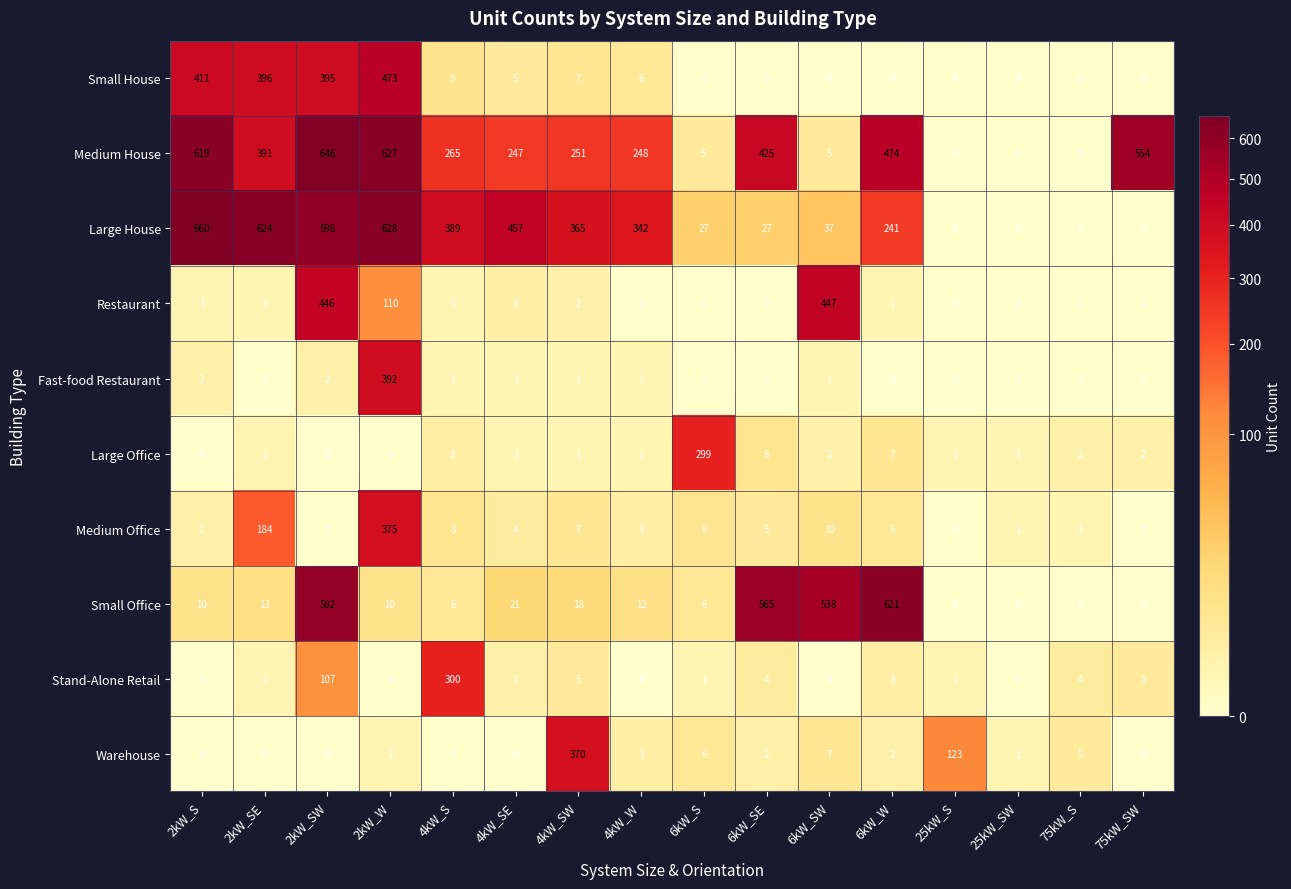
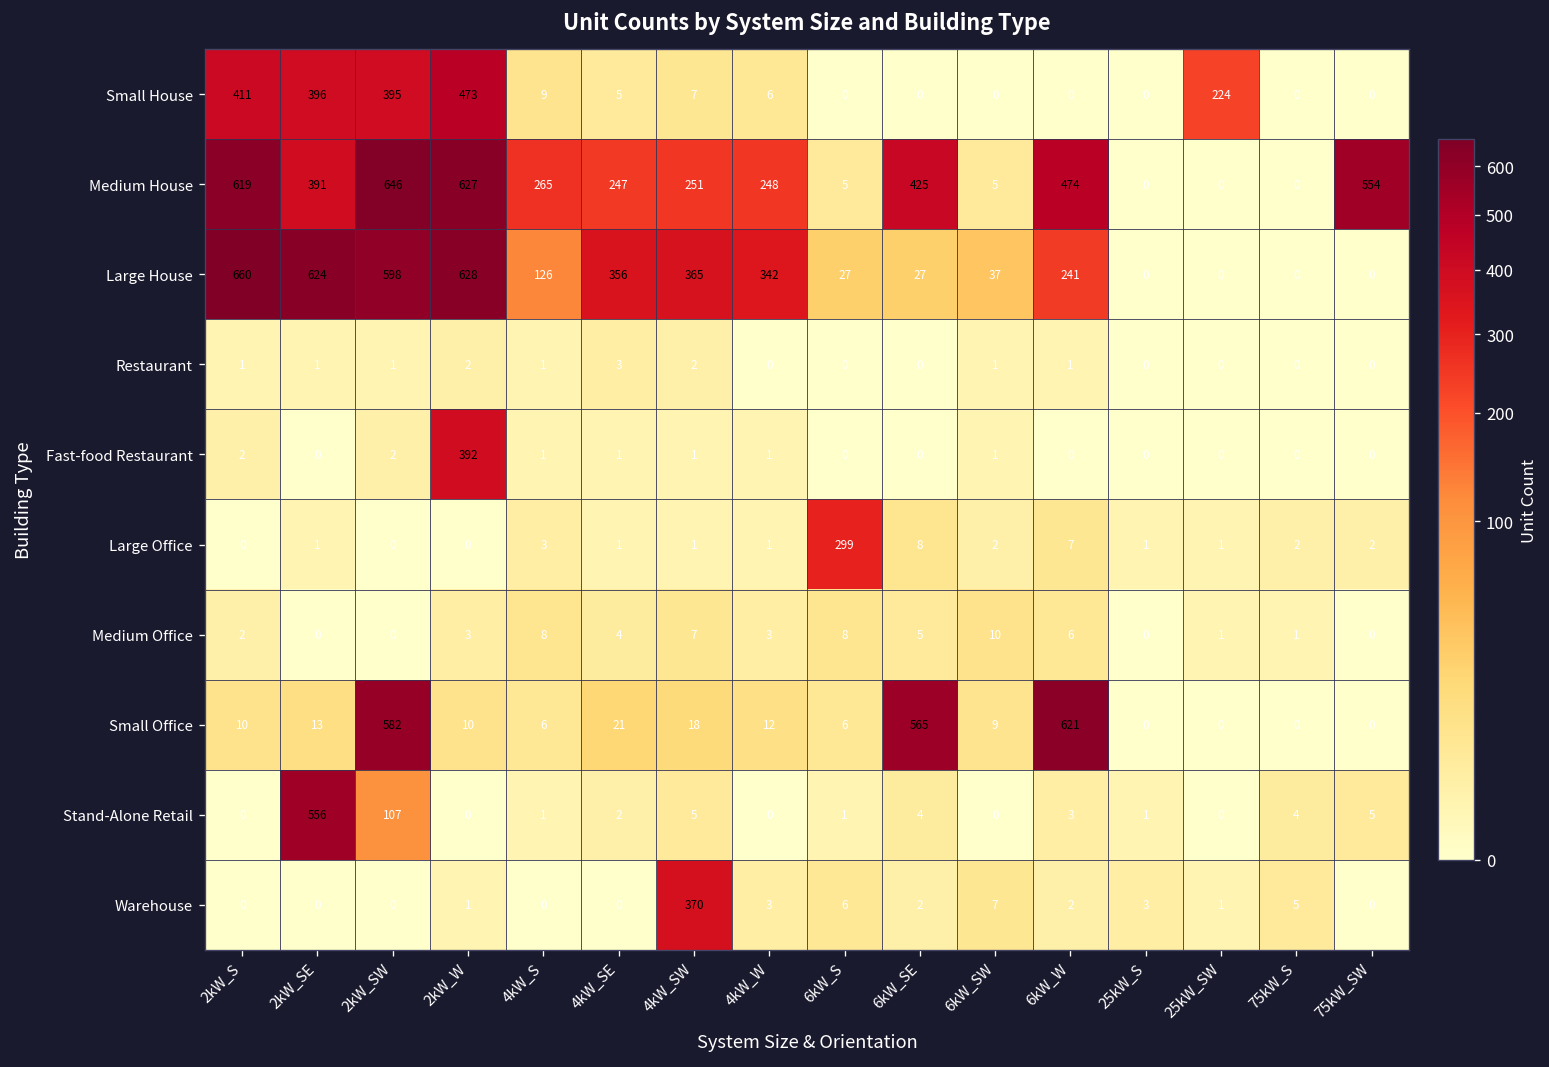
Small House, 25kW_SW: 0 -> 224
Large House, 4kW_S: 389 -> 126
Large House, 4kW_SE: 457 -> 356
Restaurant, 2kW_SW: 446 -> 1
Restaurant, 2kW_W: 110 -> 2
Restaurant, 6kW_SW: 447 -> 1
Medium Office, 2kW_SE: 184 -> 0
Medium Office, 2kW_W: 375 -> 3
Small Office, 6kW_SW: 538 -> 9
Stand-Alone Retail, 2kW_SE: 1 -> 556
Stand-Alone Retail, 4kW_S: 300 -> 1
Warehouse, 25kW_S: 123 -> 3
